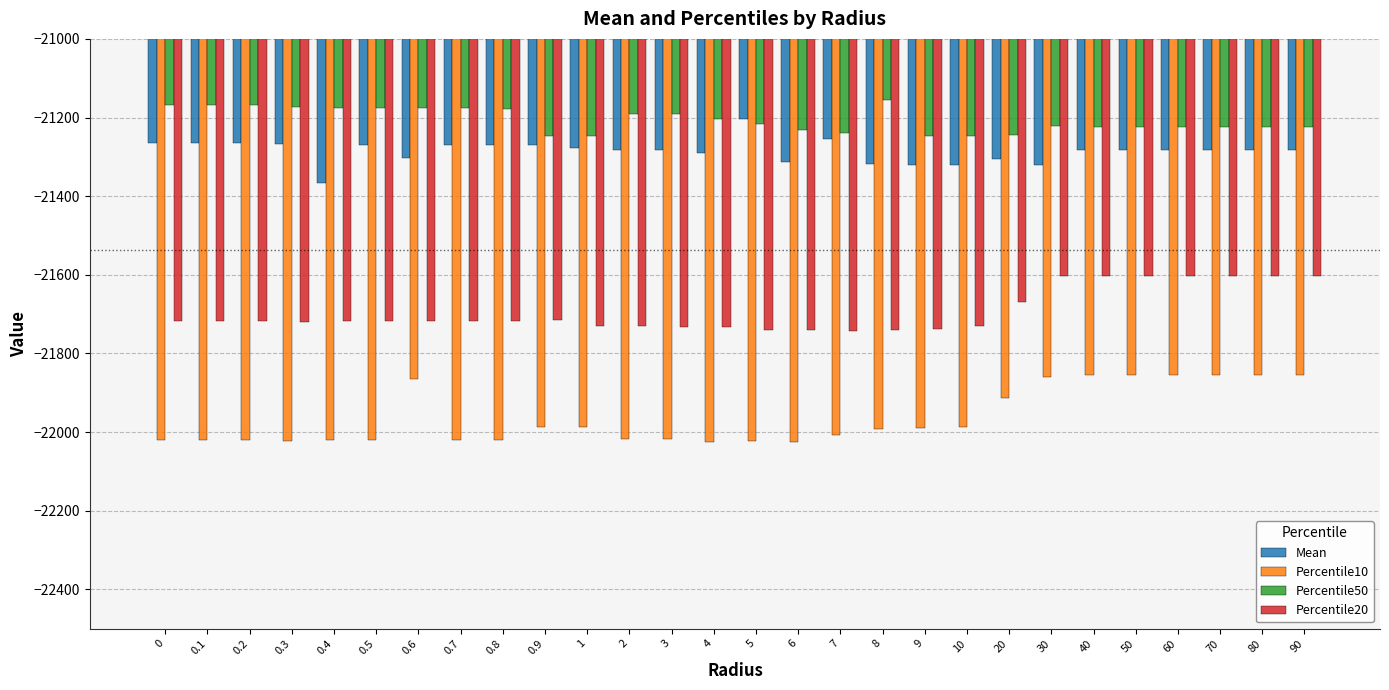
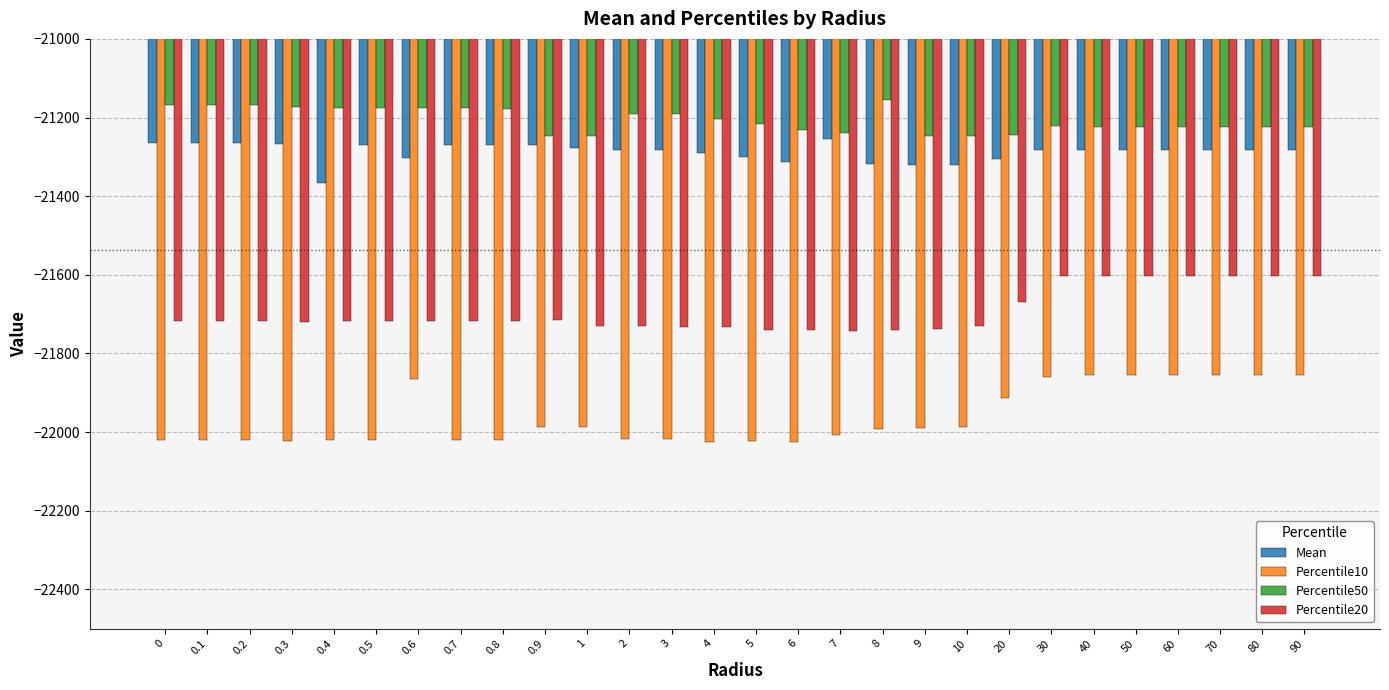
Mean, 5: -21200 -> -21300
Mean, 30: -21320 -> -21280
